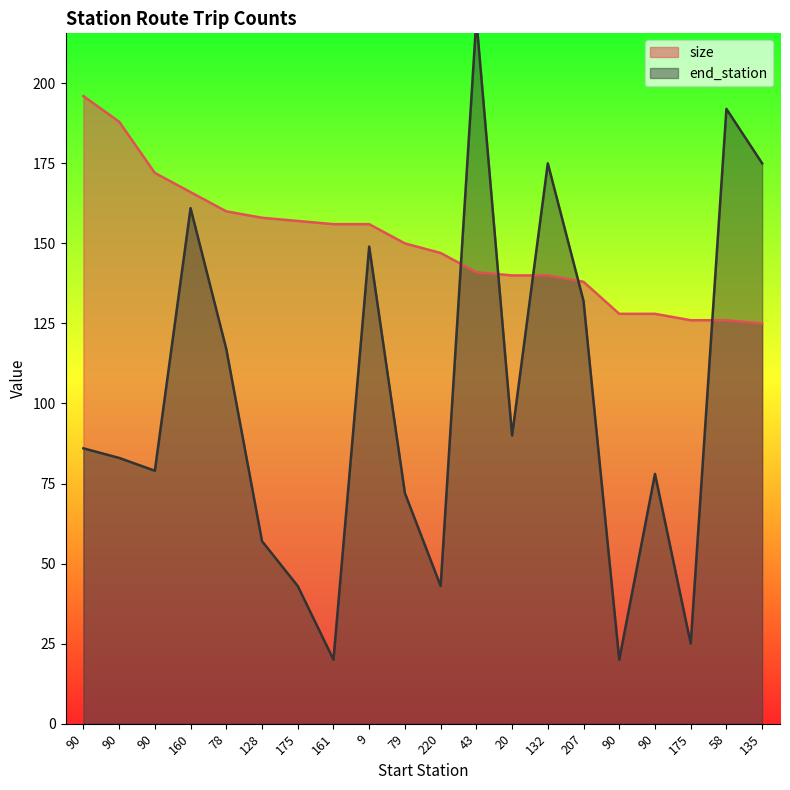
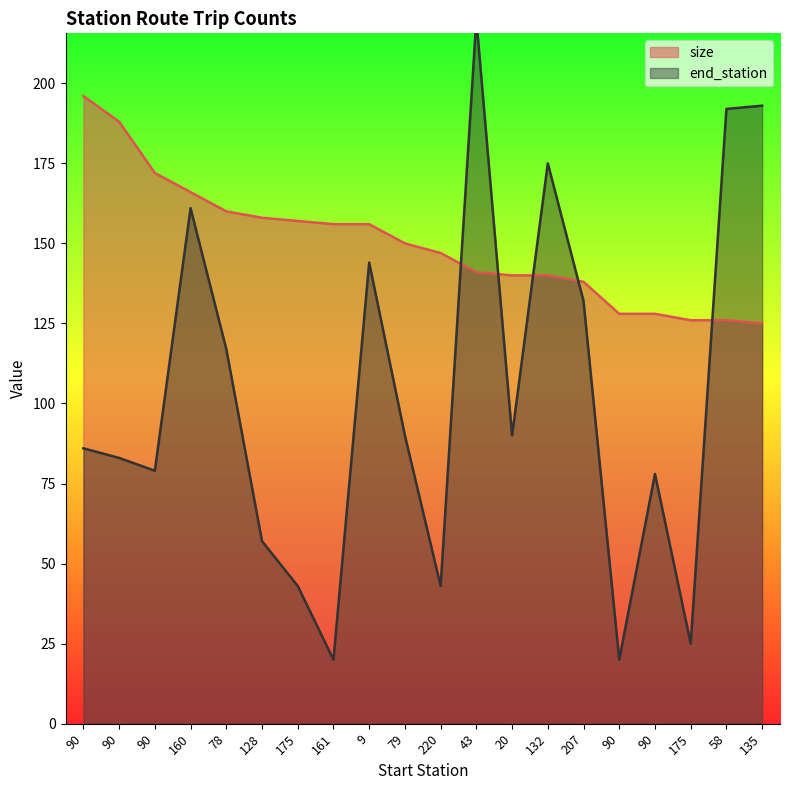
end_station, 9: 149 -> 144
end_station, 79: 72 -> 90
end_station, 135: 175 -> 193
